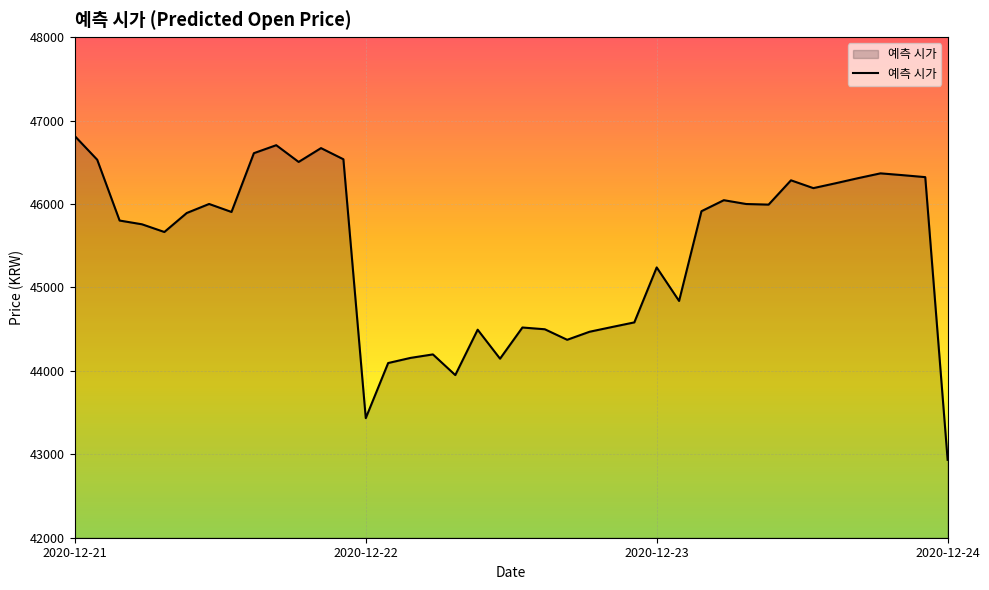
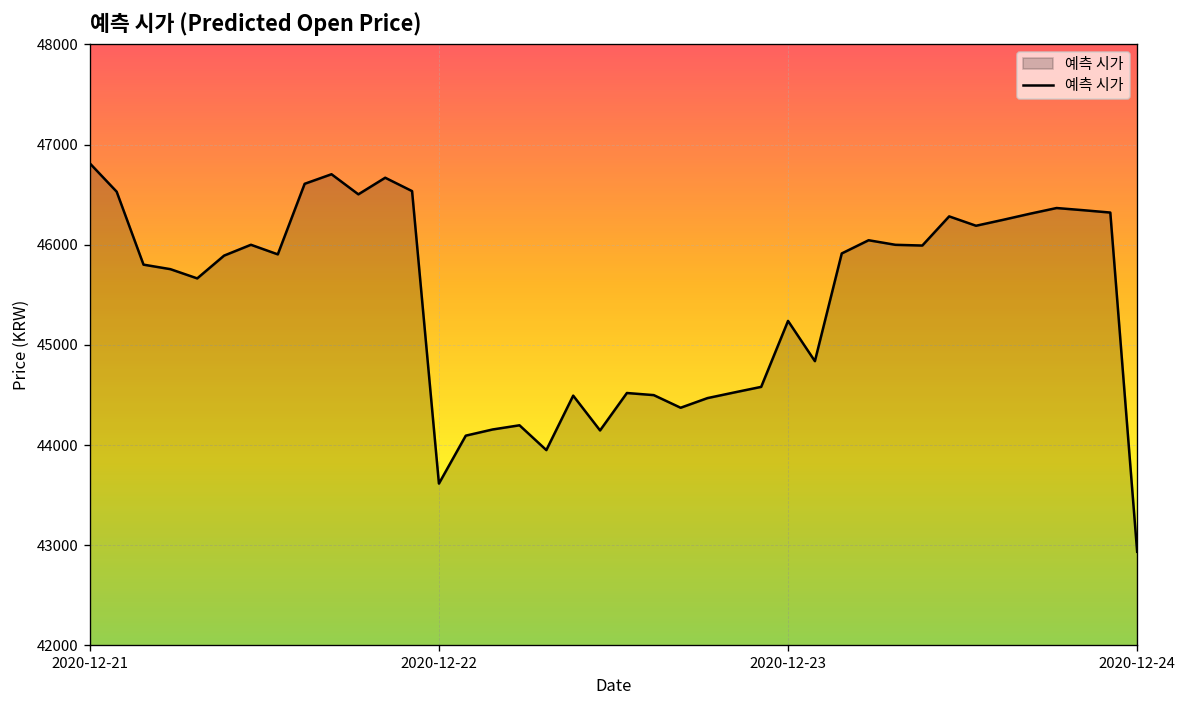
2020-12-22: 43400 -> 43600
